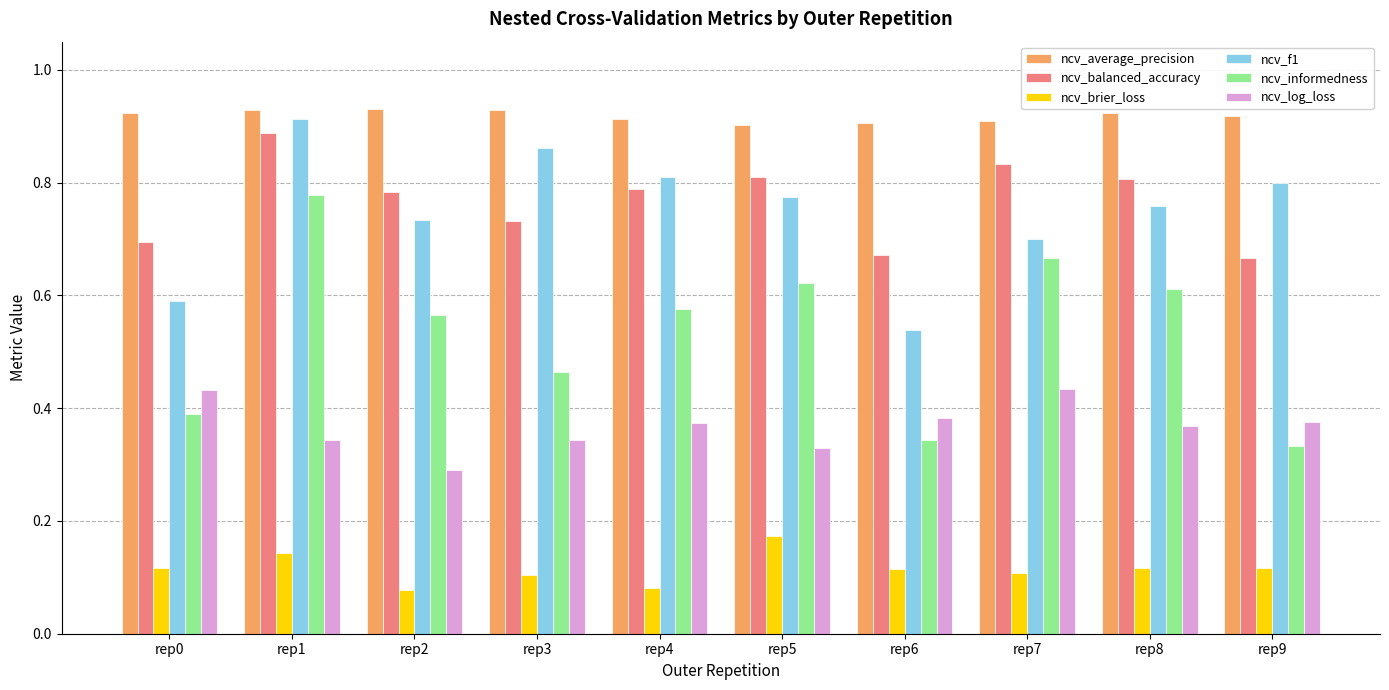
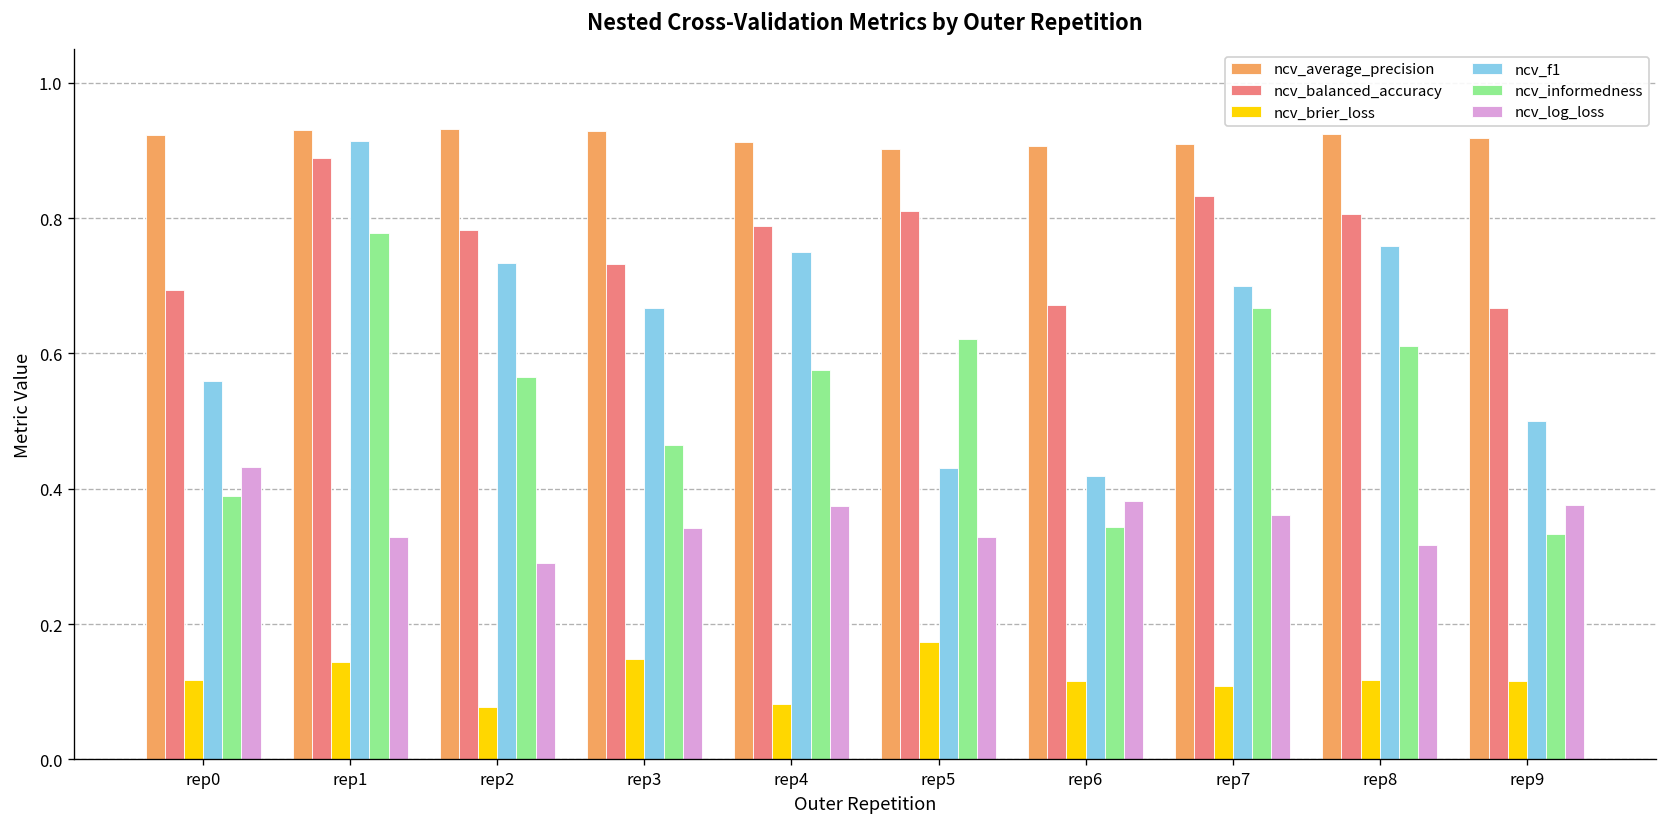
ncv_f1, rep0: 0.59 -> 0.56
ncv_log_loss, rep1: 0.34 -> 0.33
ncv_brier_loss, rep3: 0.10 -> 0.15
ncv_f1, rep3: 0.86 -> 0.67
ncv_f1, rep4: 0.81 -> 0.75
ncv_f1, rep5: 0.77 -> 0.43
ncv_f1, rep6: 0.54 -> 0.42
ncv_log_loss, rep7: 0.43 -> 0.36
ncv_log_loss, rep8: 0.37 -> 0.32
ncv_f1, rep9: 0.8 -> 0.5
